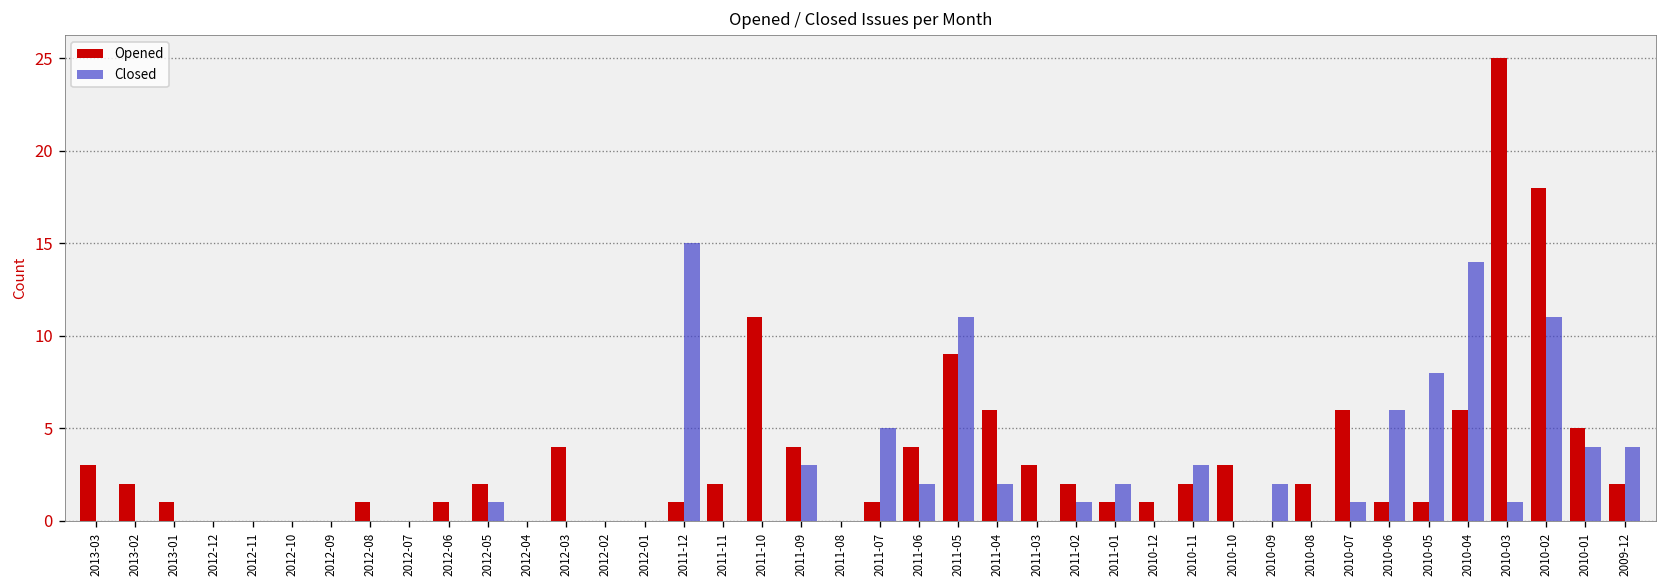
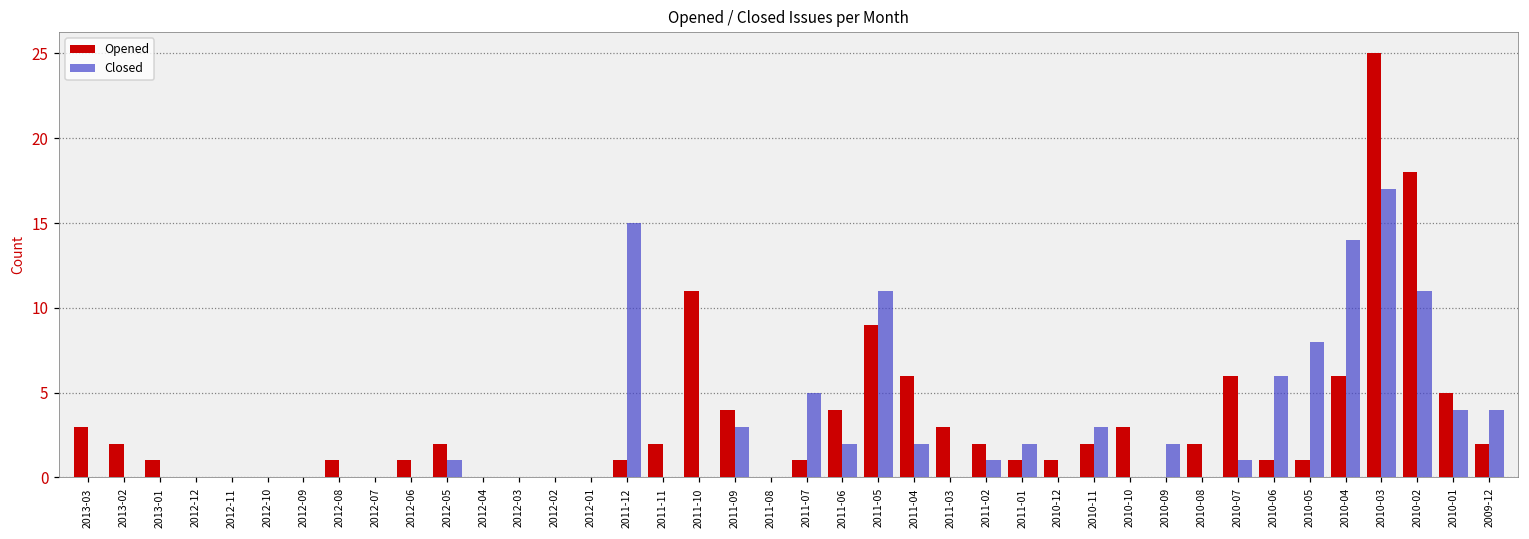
Opened, 2012-03: 4 -> 0
Closed, 2010-03: 1 -> 17
